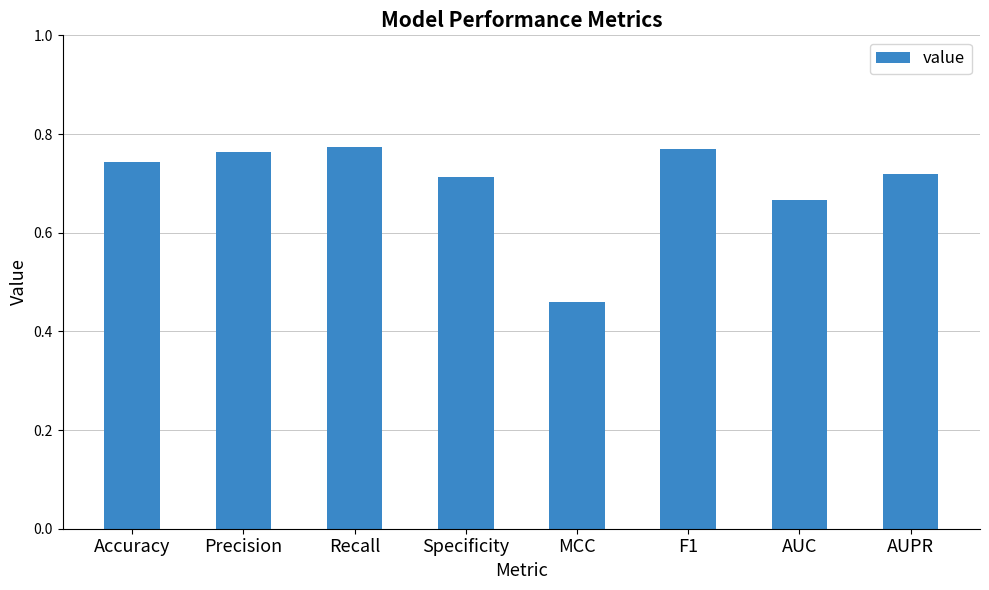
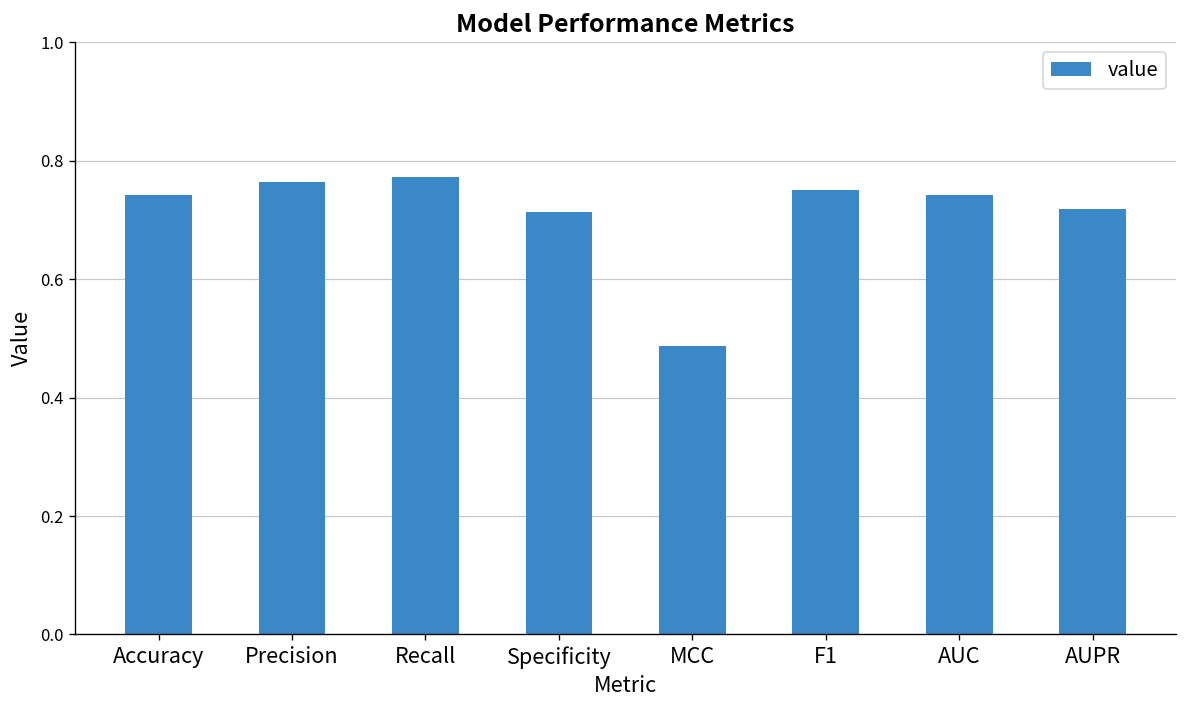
MCC: 0.46 -> 0.49
F1: 0.77 -> 0.75
AUC: 0.67 -> 0.74
